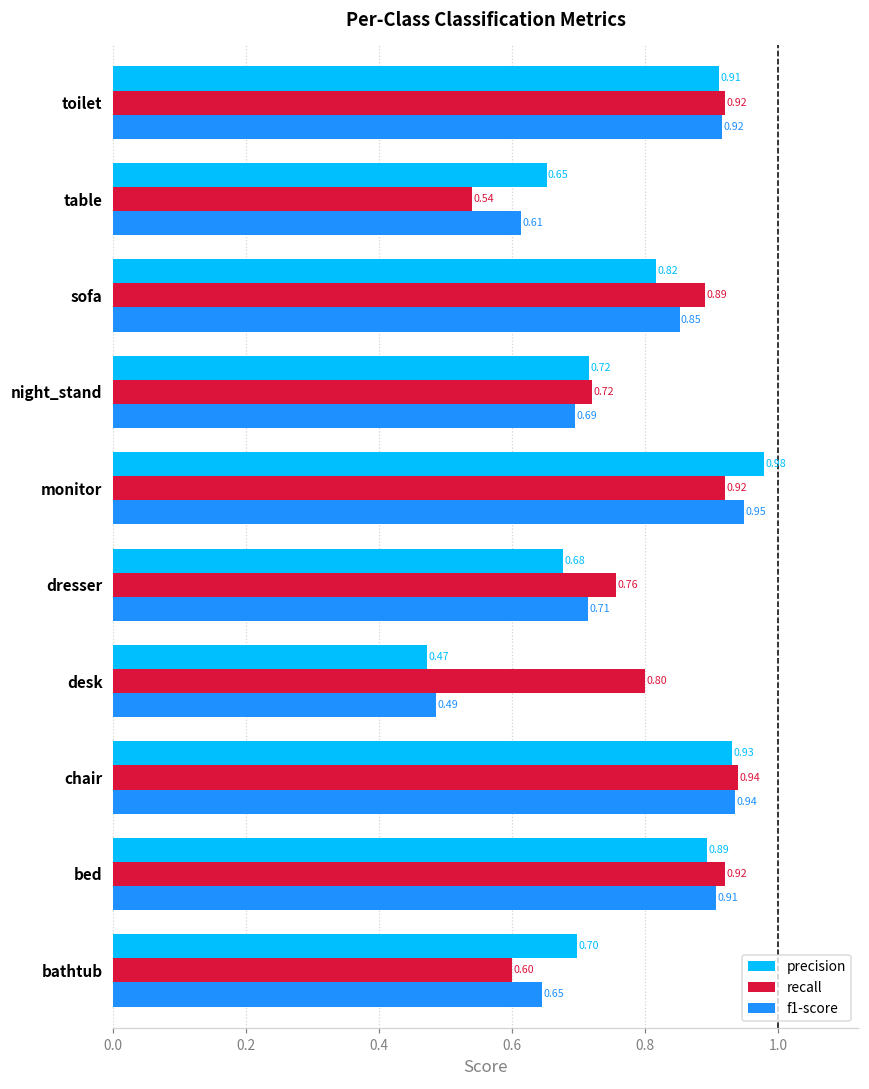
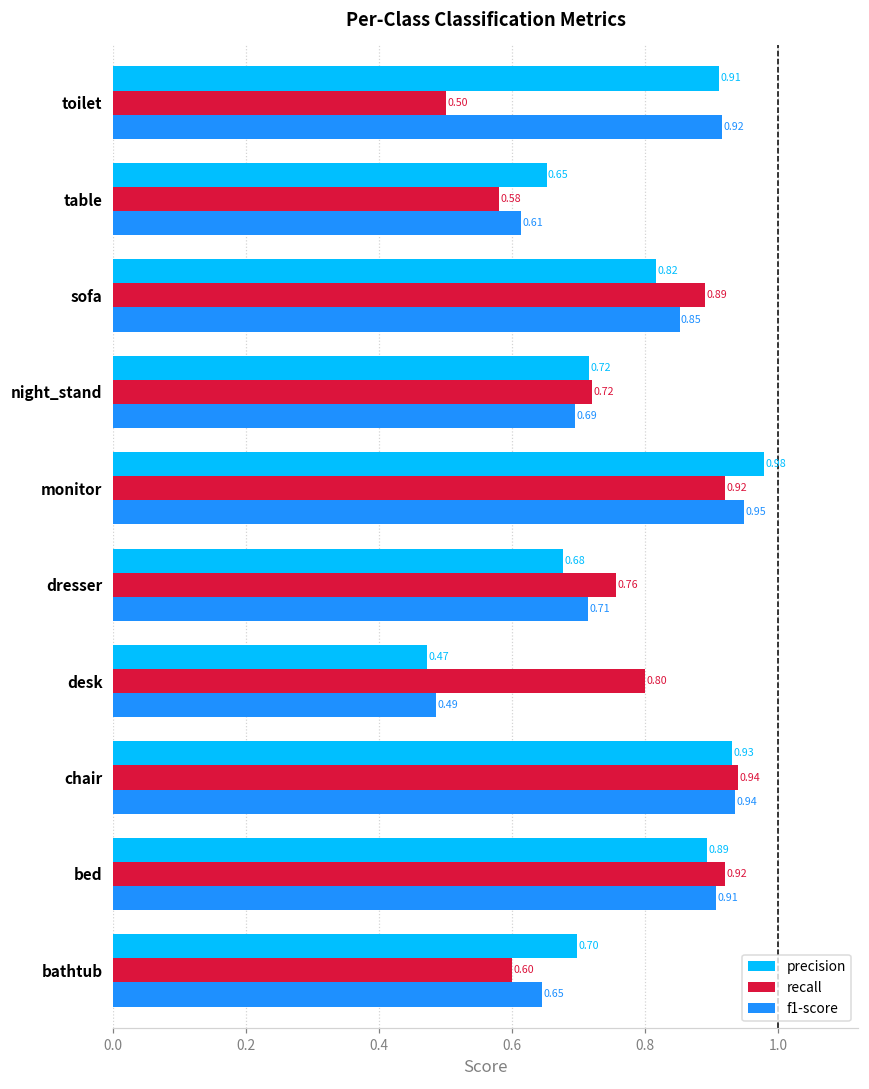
recall, toilet: 0.92 -> 0.50
recall, table: 0.54 -> 0.58
